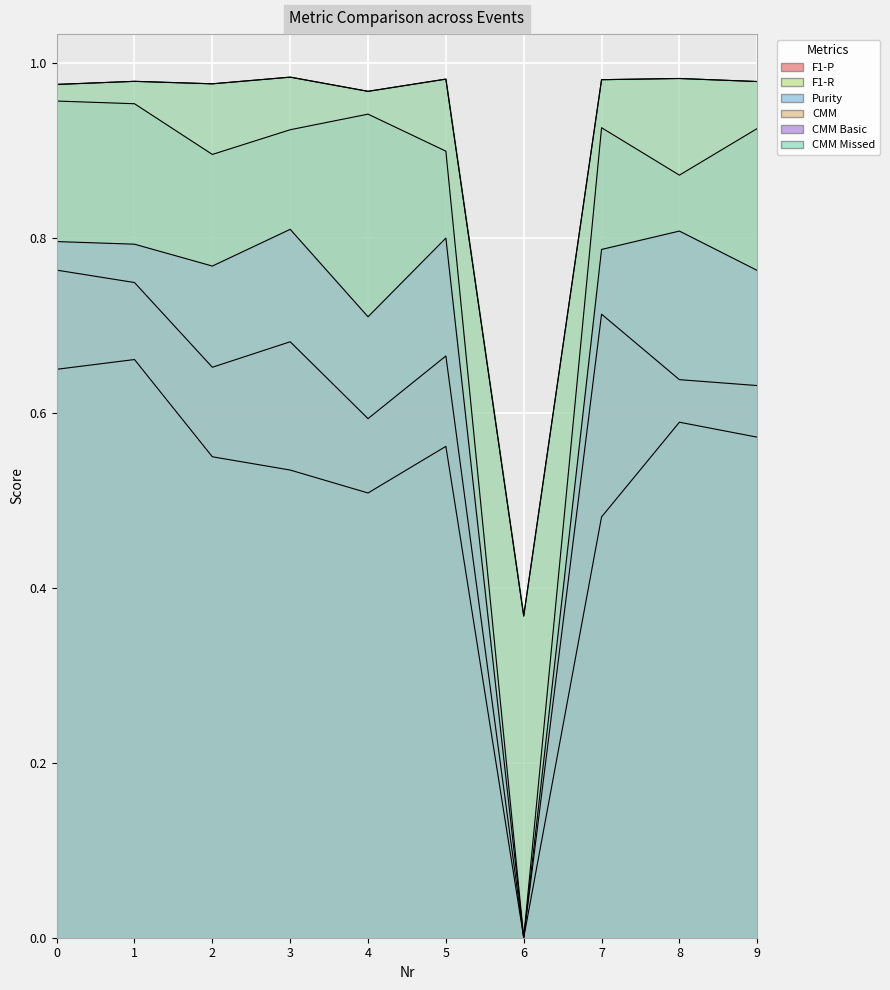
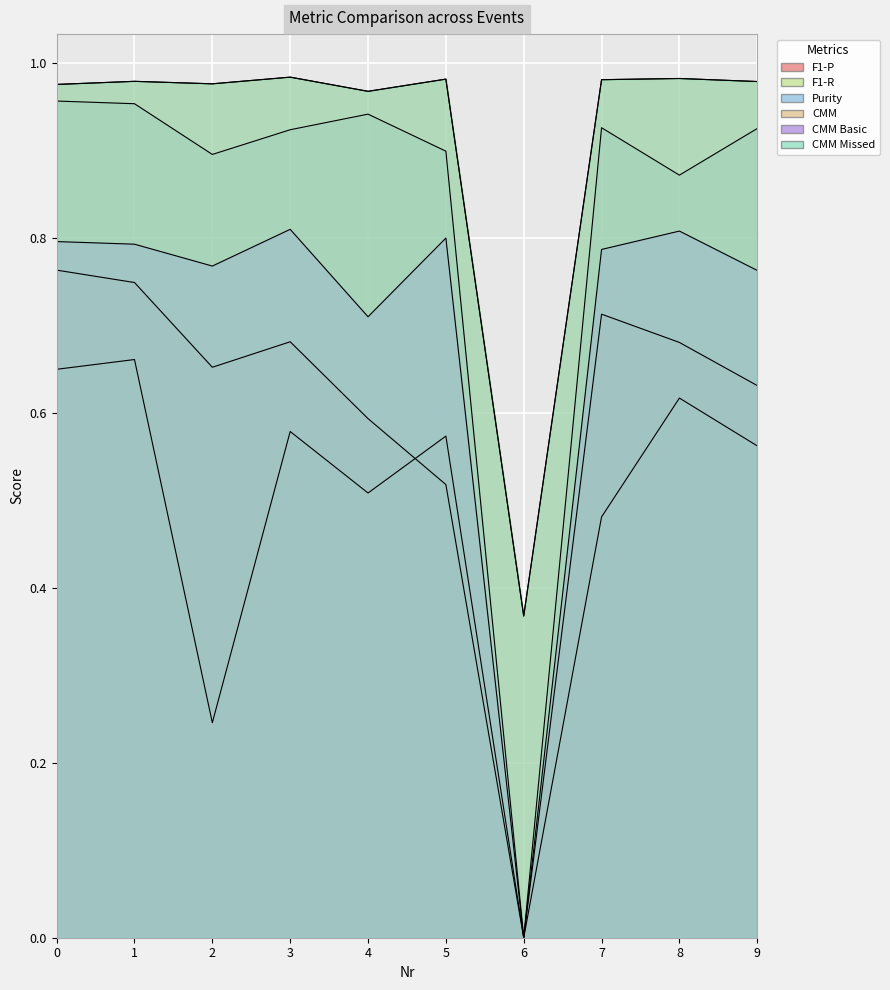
F1-R, 2: 0.55 -> 0.25
F1-R, 3: 0.53 -> 0.58
F1-P, 5: 0.67 -> 0.52
F1-R, 5: 0.56 -> 0.57
F1-P, 8: 0.64 -> 0.68
F1-R, 8: 0.59 -> 0.62
F1-R, 9: 0.57 -> 0.56
